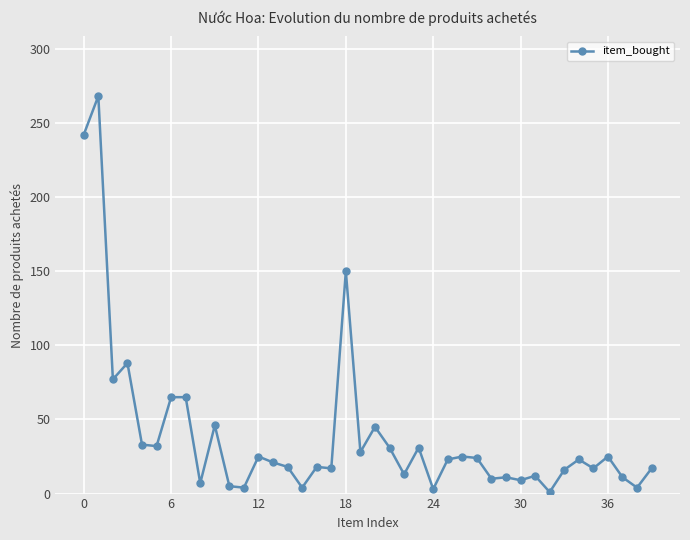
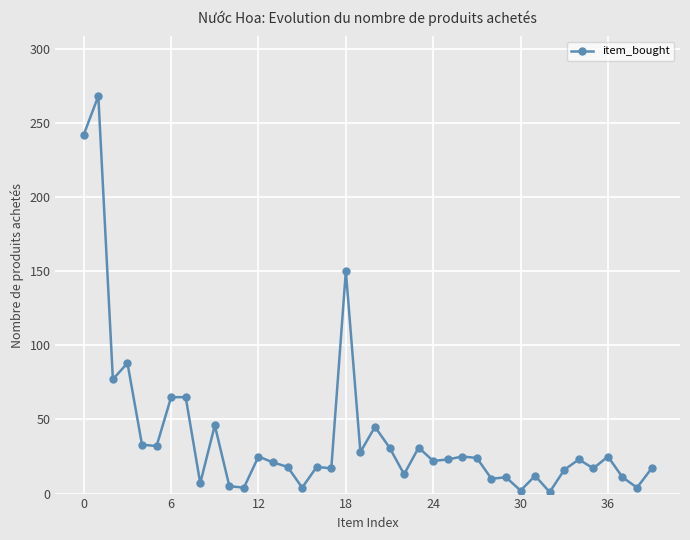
24: 3 -> 22
30: 9 -> 2
